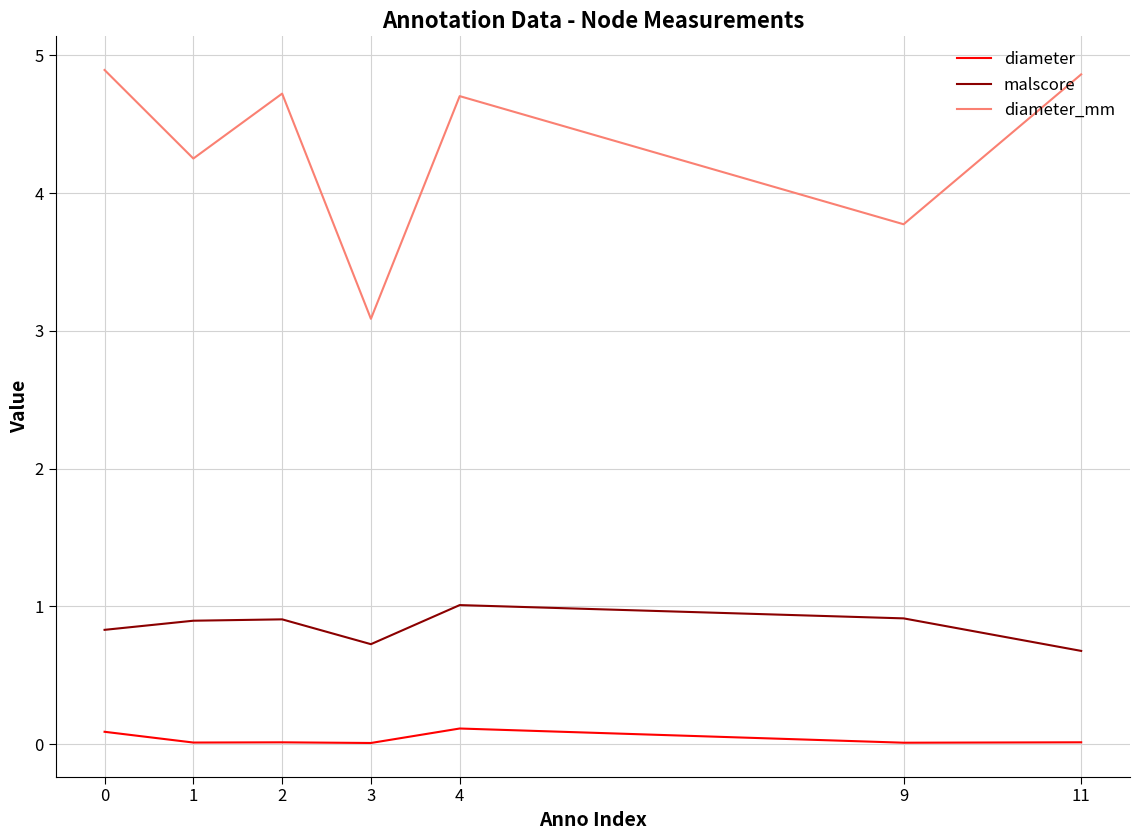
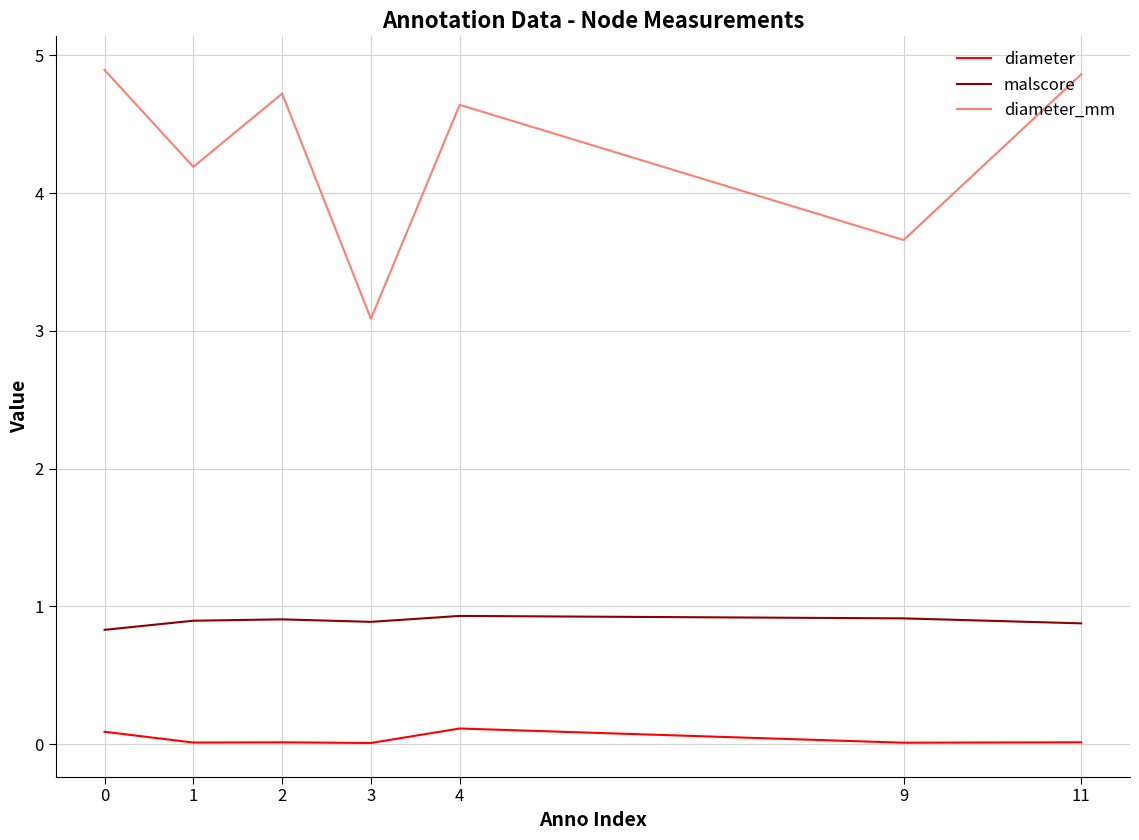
diameter_mm, 1: 4.25 -> 4.19
malscore, 3: 0.73 -> 0.89
malscore, 4: 1.01 -> 0.93
diameter_mm, 4: 4.70 -> 4.64
diameter_mm, 9: 3.77 -> 3.66
malscore, 11: 0.68 -> 0.88
